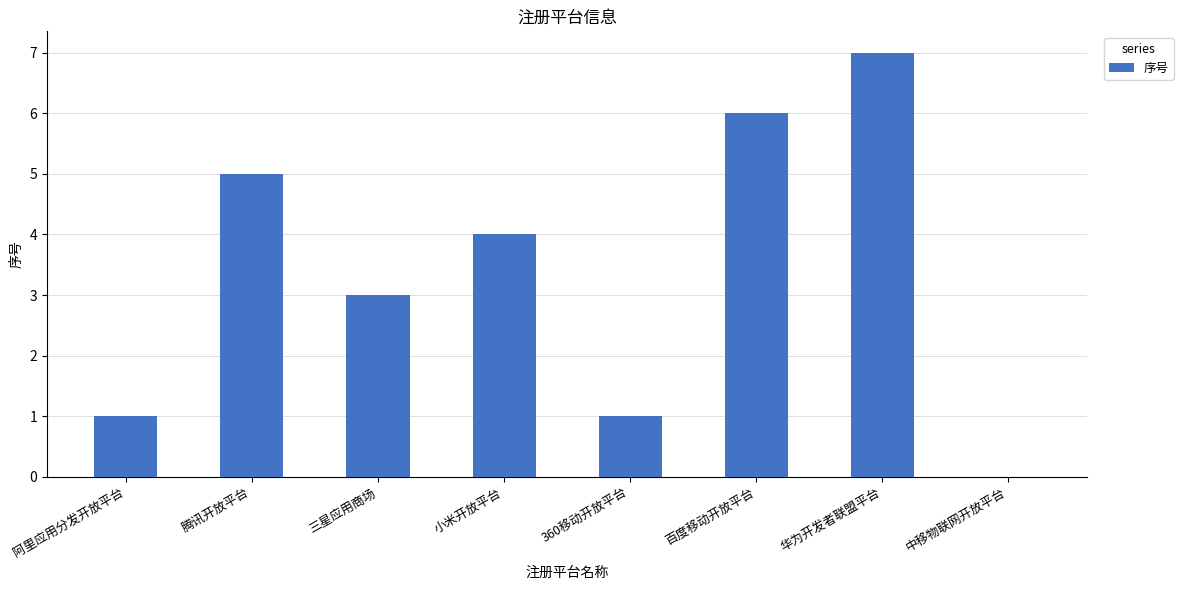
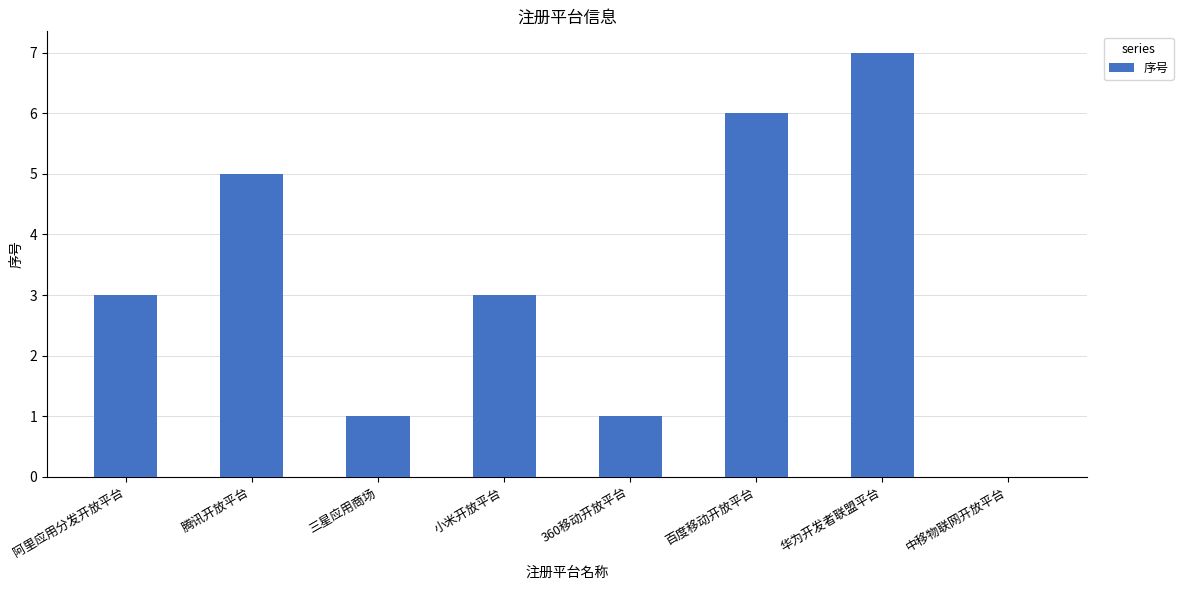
阿里应用分发开放平台: 1 -> 3
三星应用商场: 3 -> 1
小米开放平台: 4 -> 3
